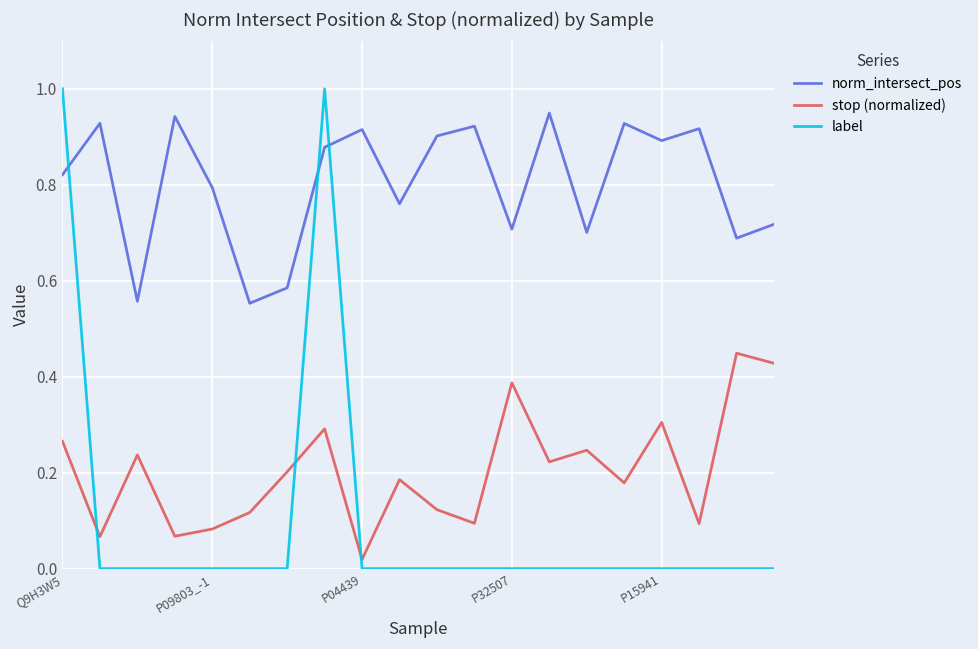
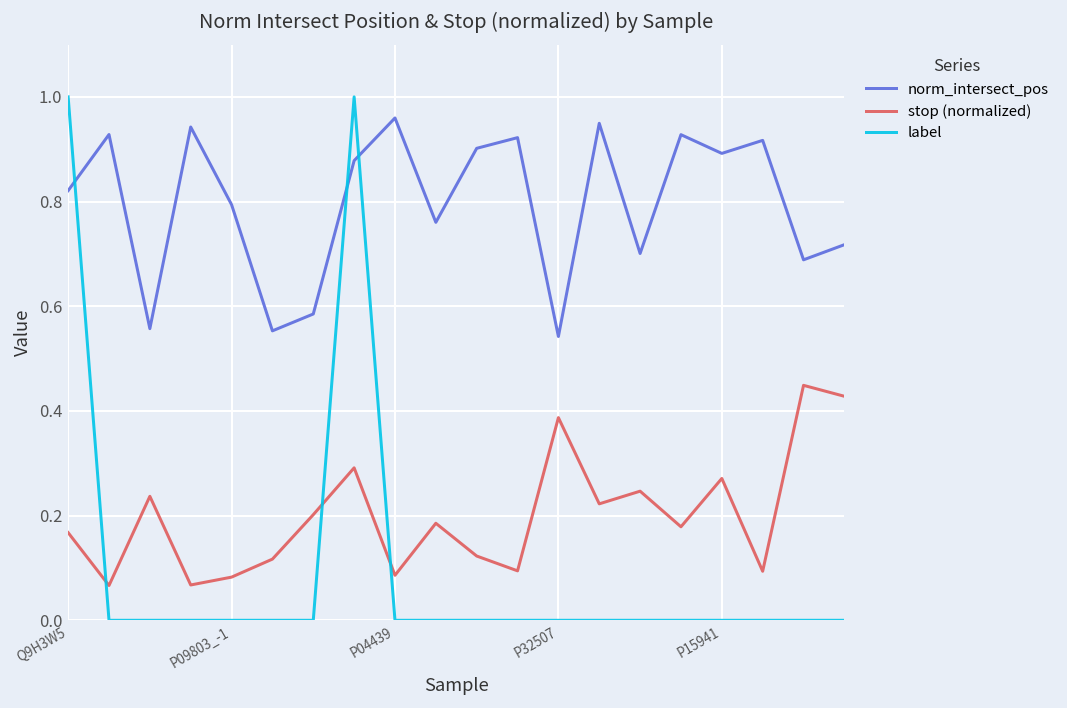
stop (normalized), Q9H3W5: 0.27 -> 0.17
norm_intersect_pos, P04439: 0.92 -> 0.96
stop (normalized), P04439: 0.02 -> 0.09
norm_intersect_pos, P32507: 0.71 -> 0.54
stop (normalized), P15941: 0.30 -> 0.27
